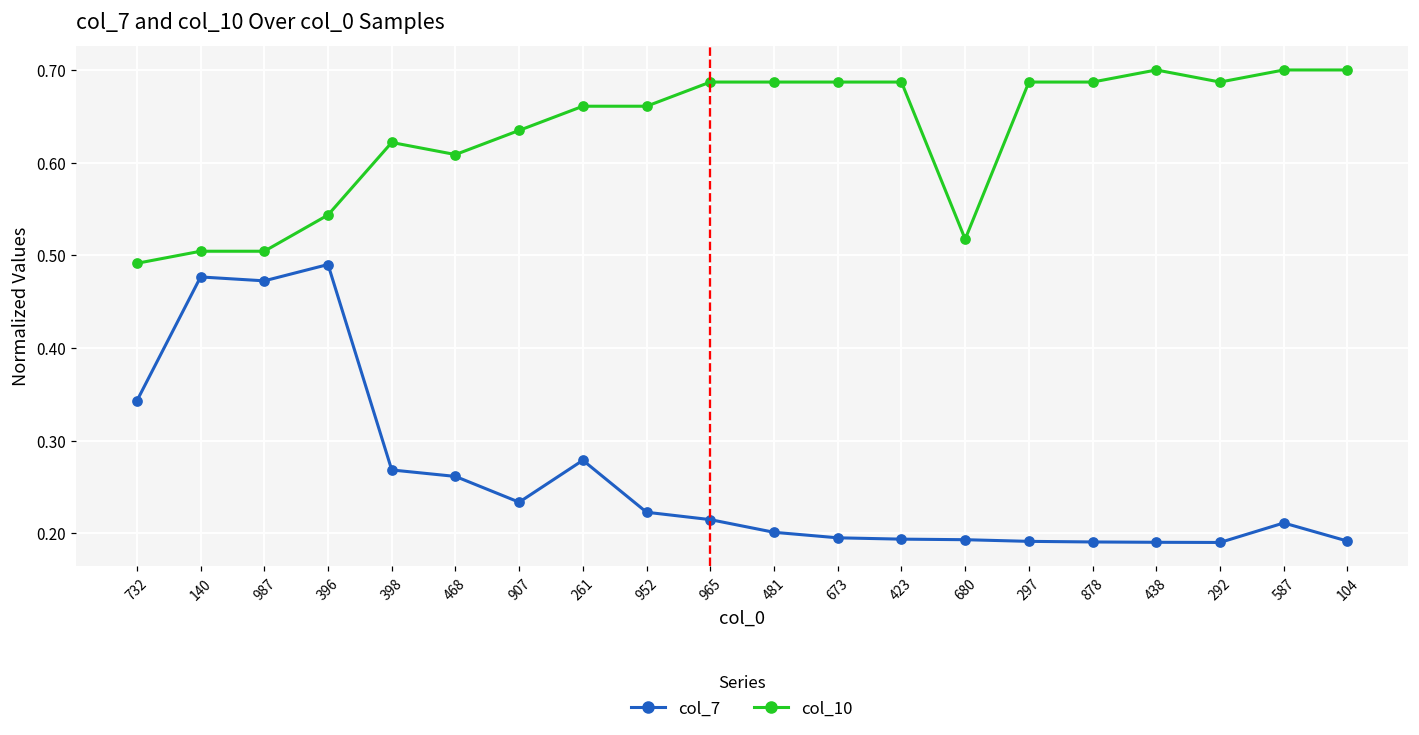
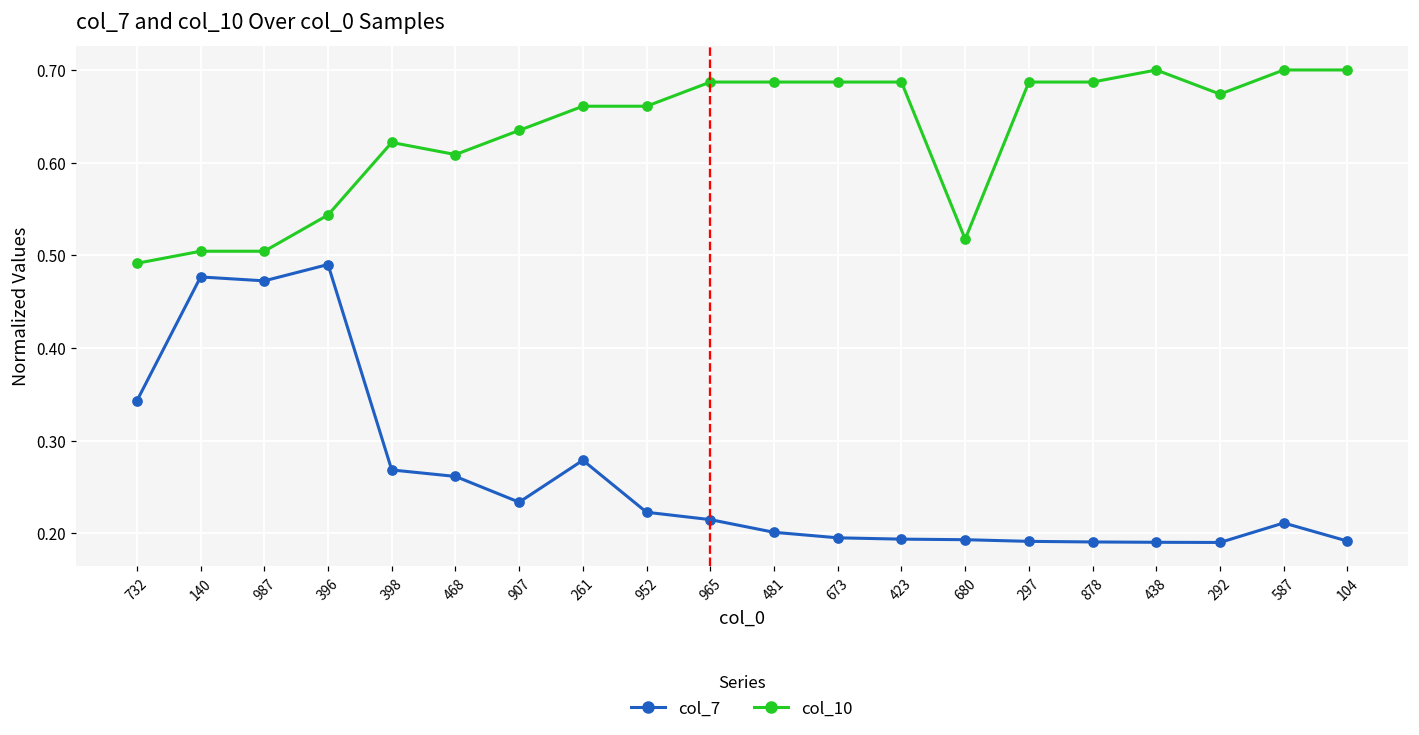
col_10, 292: 0.69 -> 0.67
